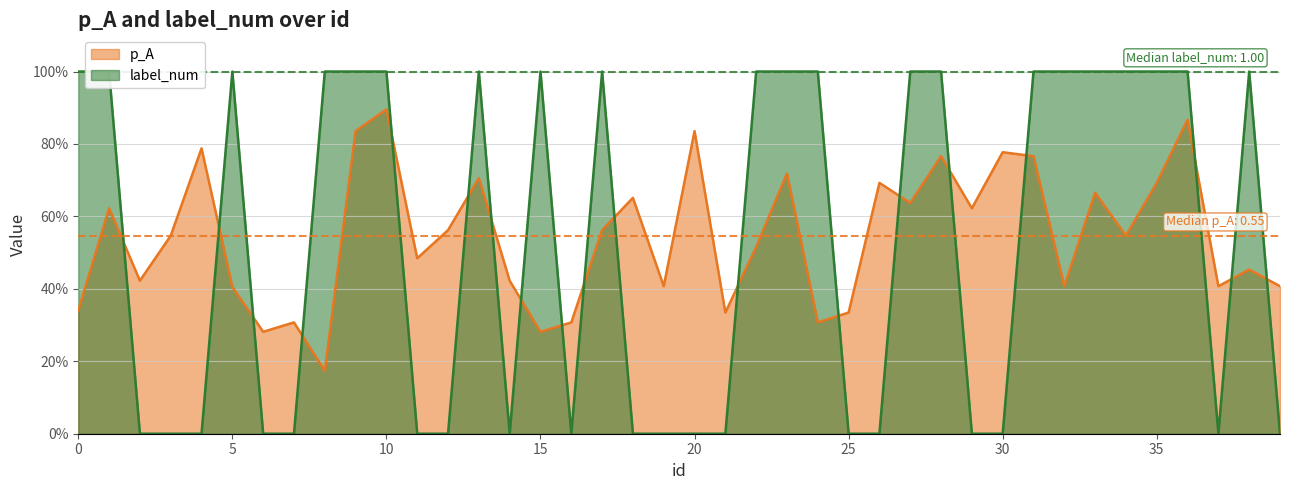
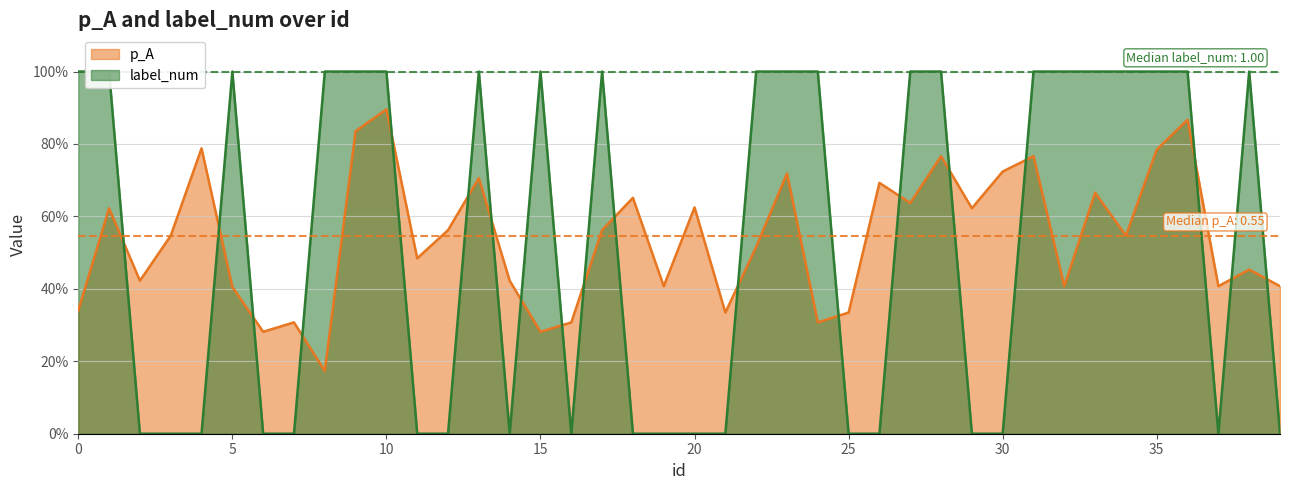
p_A, 20: 84% -> 62%
p_A, 30: 78% -> 72%
p_A, 35: 69% -> 78%
